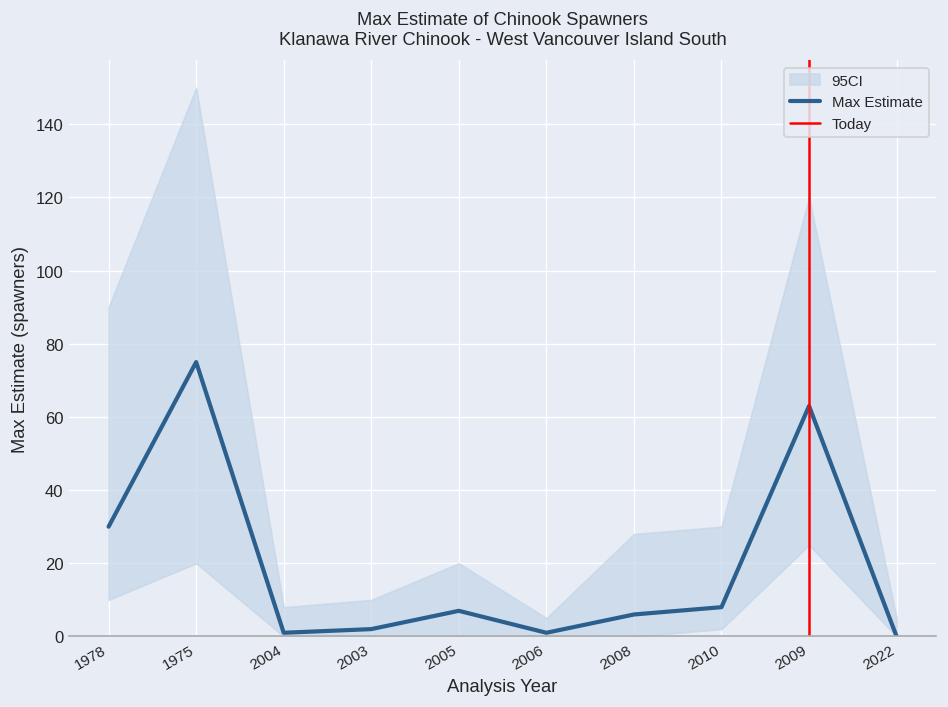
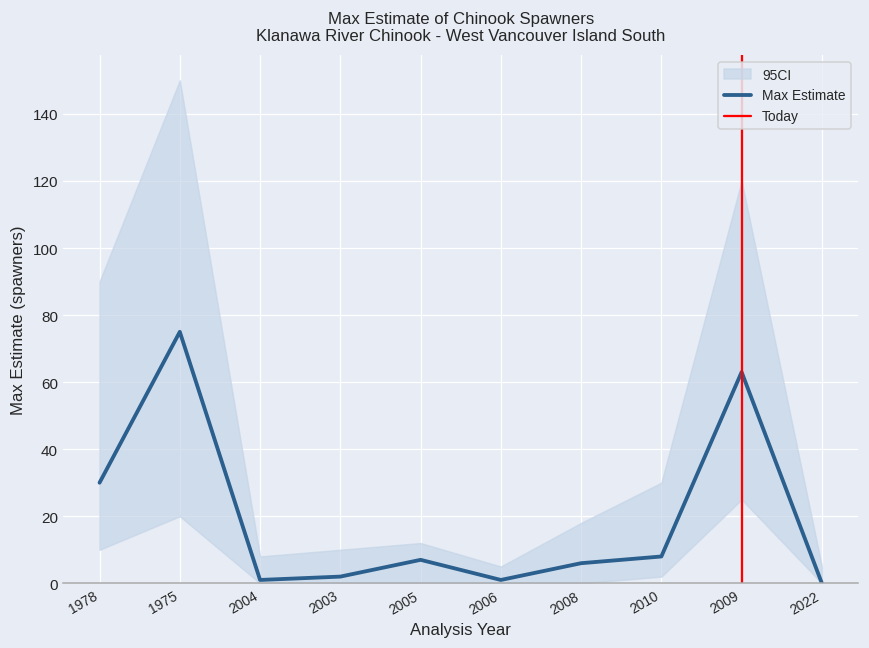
95CI, 2005: 20 -> 12
95CI, 2008: 28 -> 18
